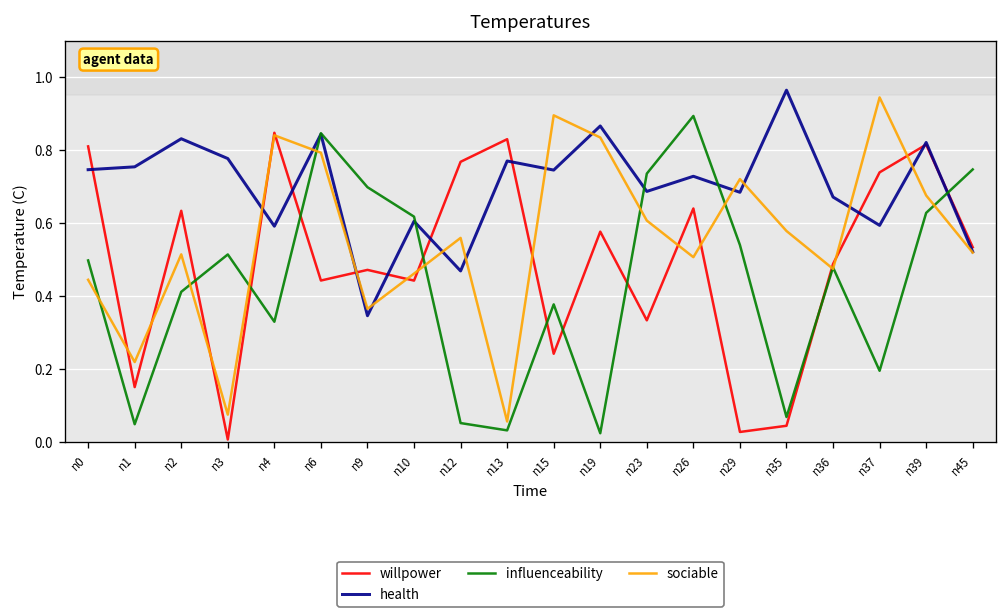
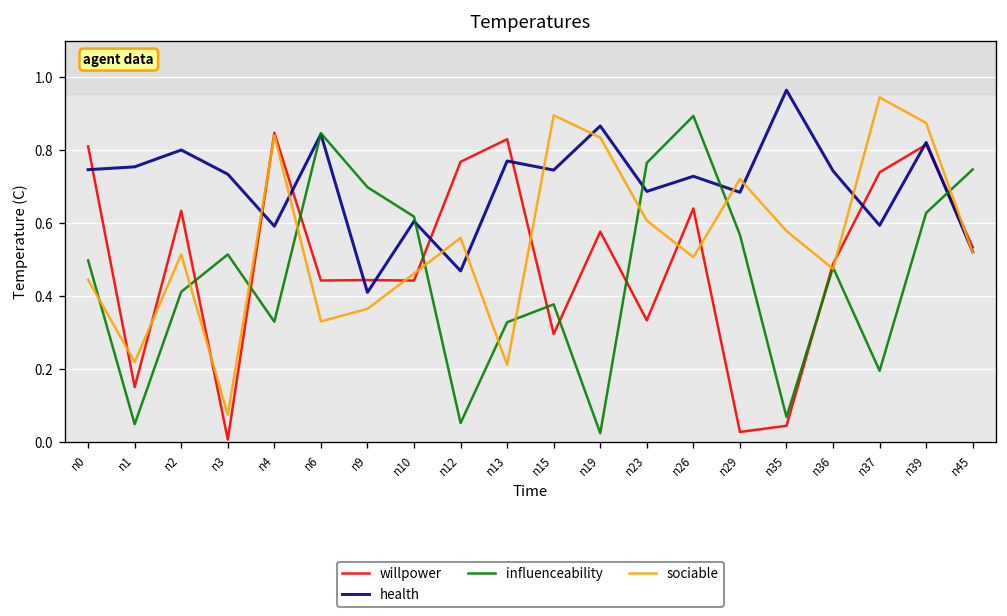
health, n2: 0.83 -> 0.80
health, n3: 0.78 -> 0.73
sociable, n6: 0.79 -> 0.33
willpower, n9: 0.47 -> 0.44
health, n9: 0.35 -> 0.41
influenceability, n13: 0.03 -> 0.33
sociable, n13: 0.06 -> 0.21
willpower, n15: 0.24 -> 0.30
influenceability, n23: 0.74 -> 0.77
influenceability, n29: 0.54 -> 0.57
health, n36: 0.67 -> 0.74
sociable, n39: 0.68 -> 0.87
